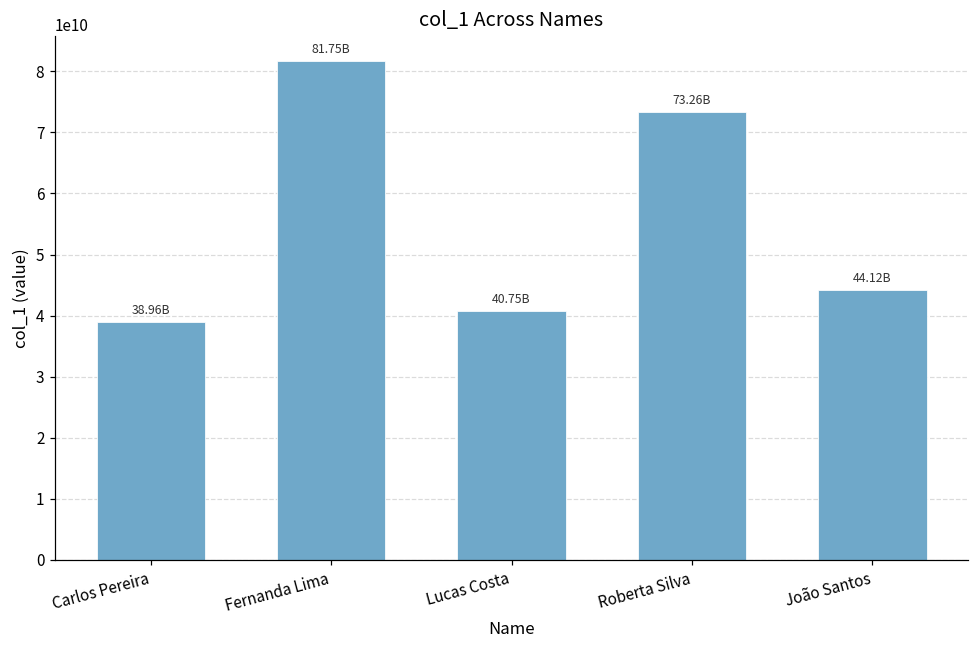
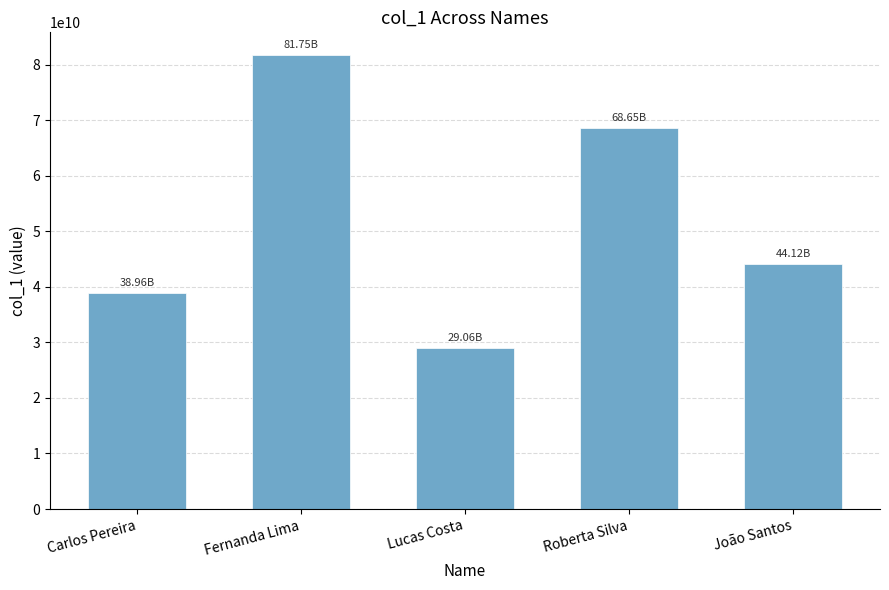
Lucas Costa: 40.75B -> 29.06B
Roberta Silva: 73.26B -> 68.65B
